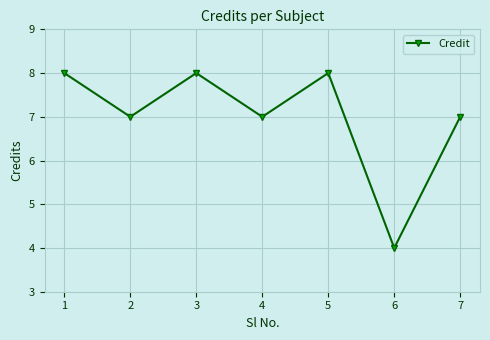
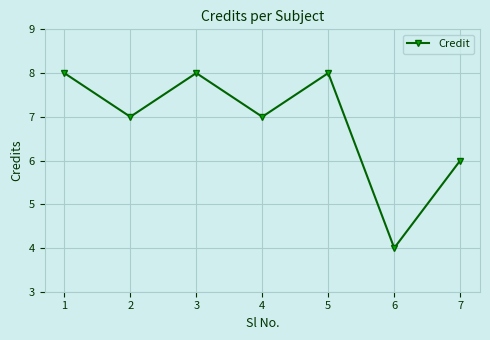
7: 7 -> 6
